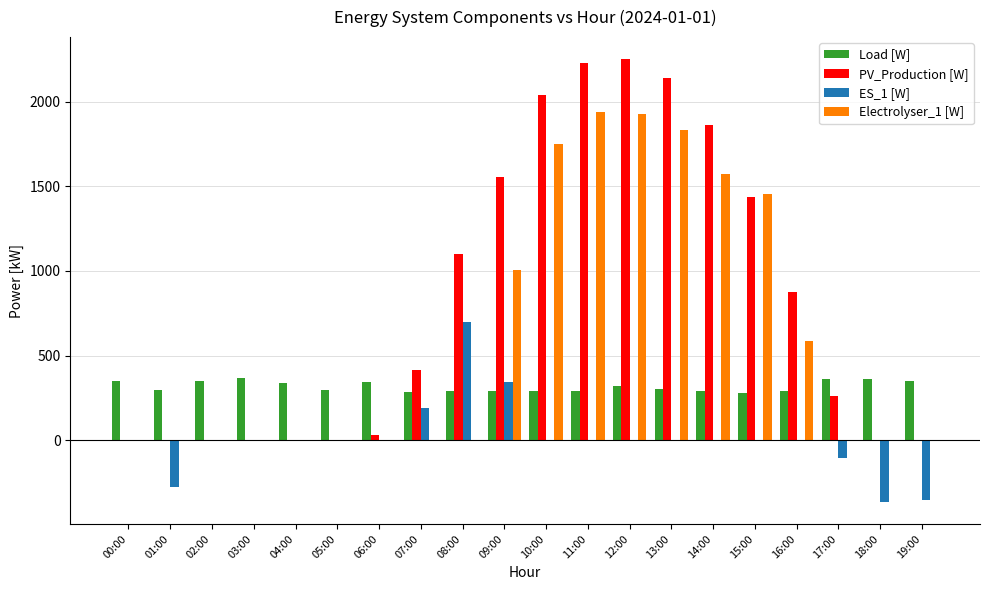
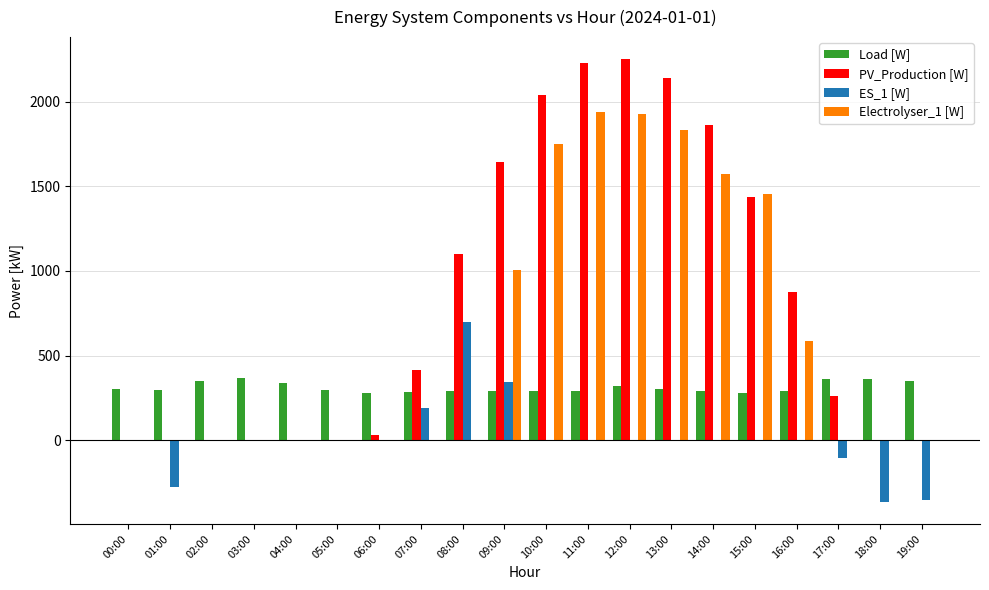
Load [W], 00:00: 350 -> 300
Load [W], 06:00: 340 -> 280
PV_Production [W], 09:00: 1550 -> 1640
